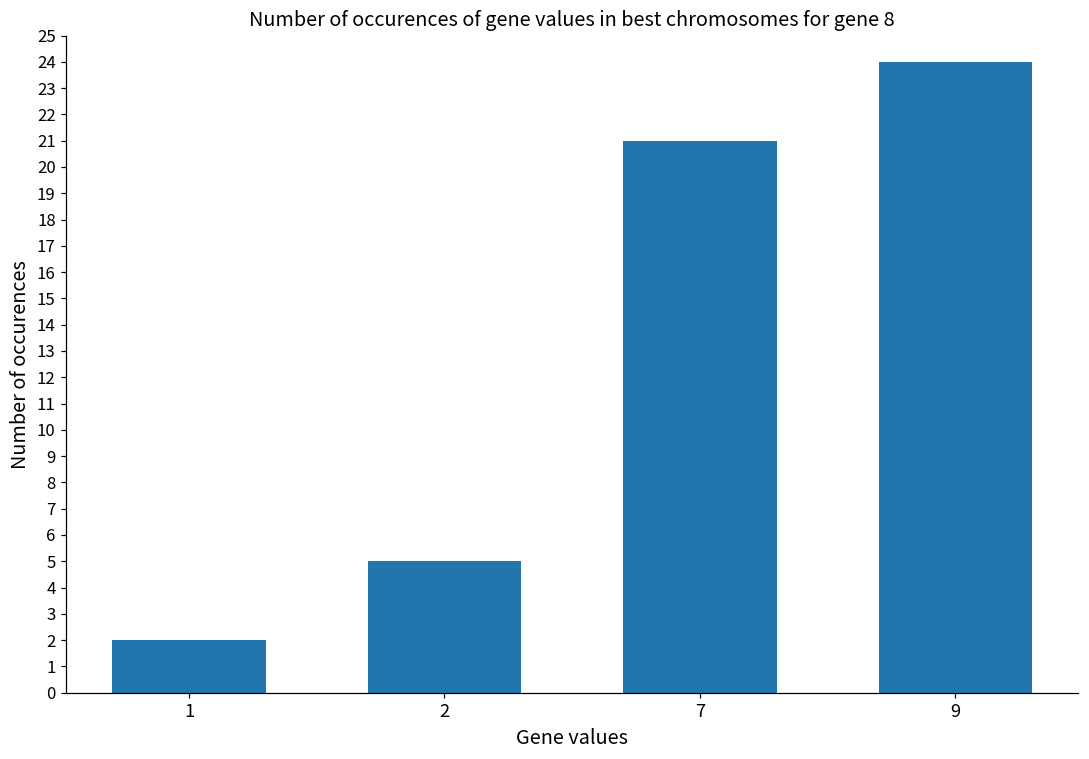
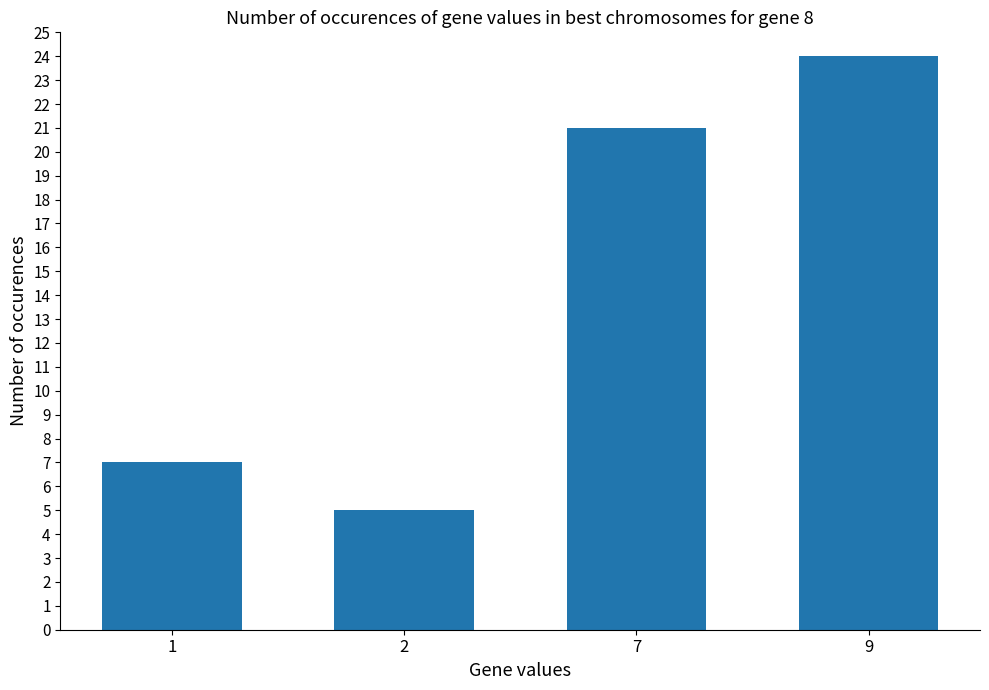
1: 2 -> 7
